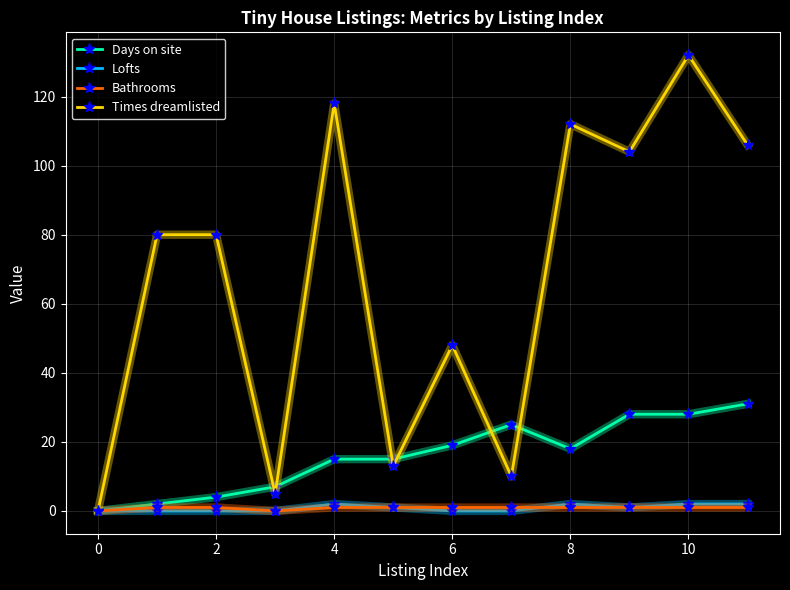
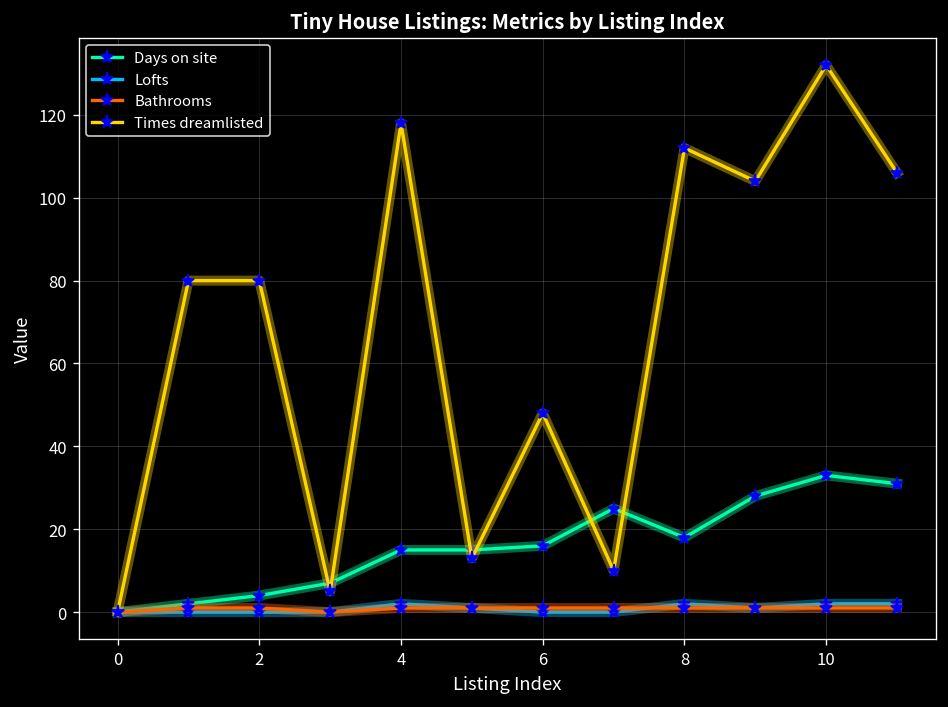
Days on site, 6: 19 -> 16
Days on site, 10: 28 -> 33
